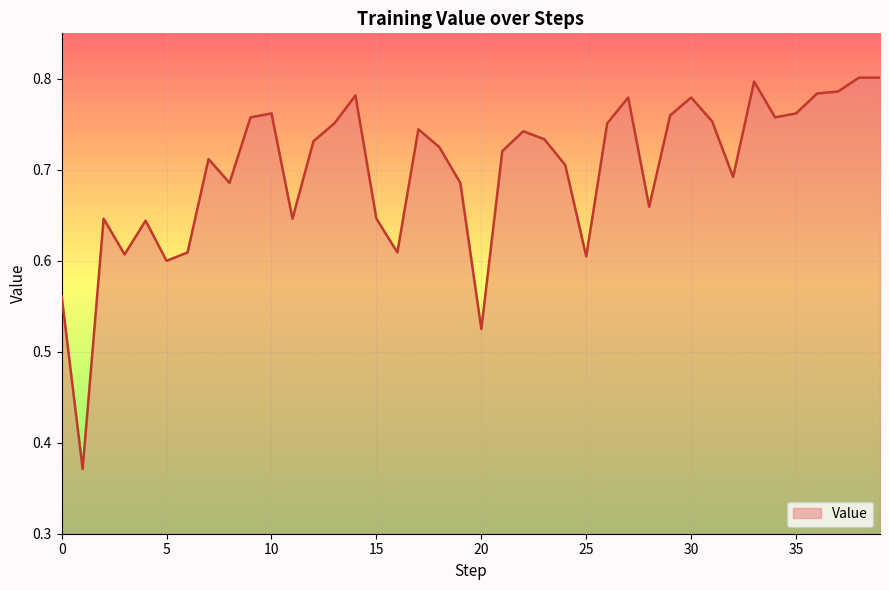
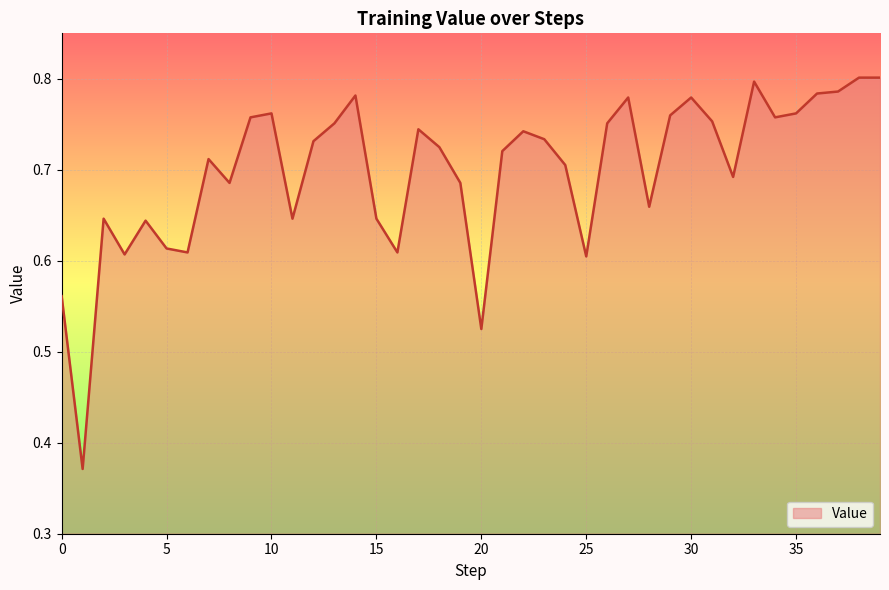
5: 0.60 -> 0.61
